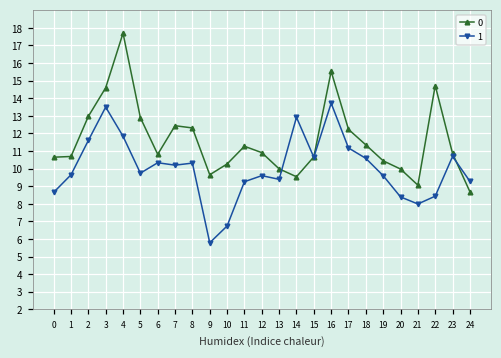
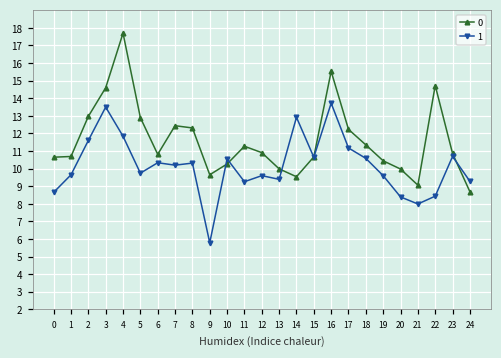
1, 10: 6.7 -> 10.6
